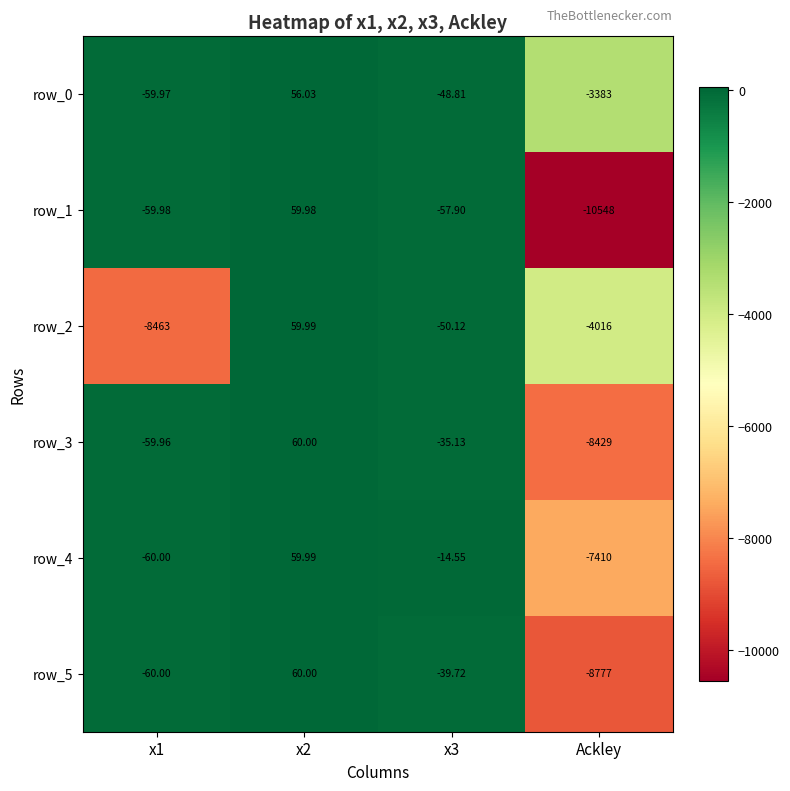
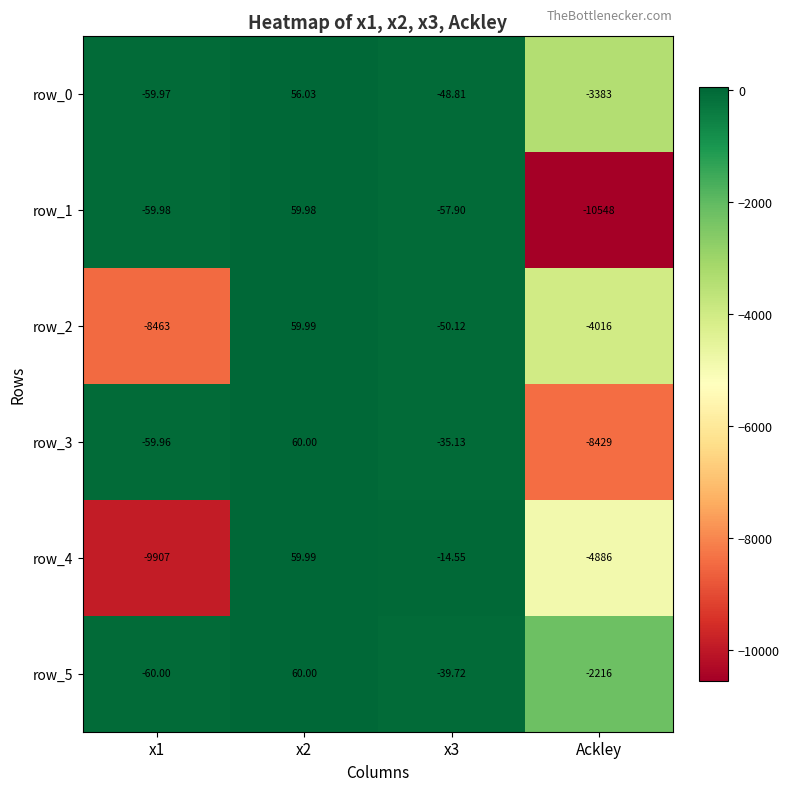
row_4, x1: -60.00 -> -9907
row_4, Ackley: -7410 -> -4886
row_5, Ackley: -8777 -> -2216
